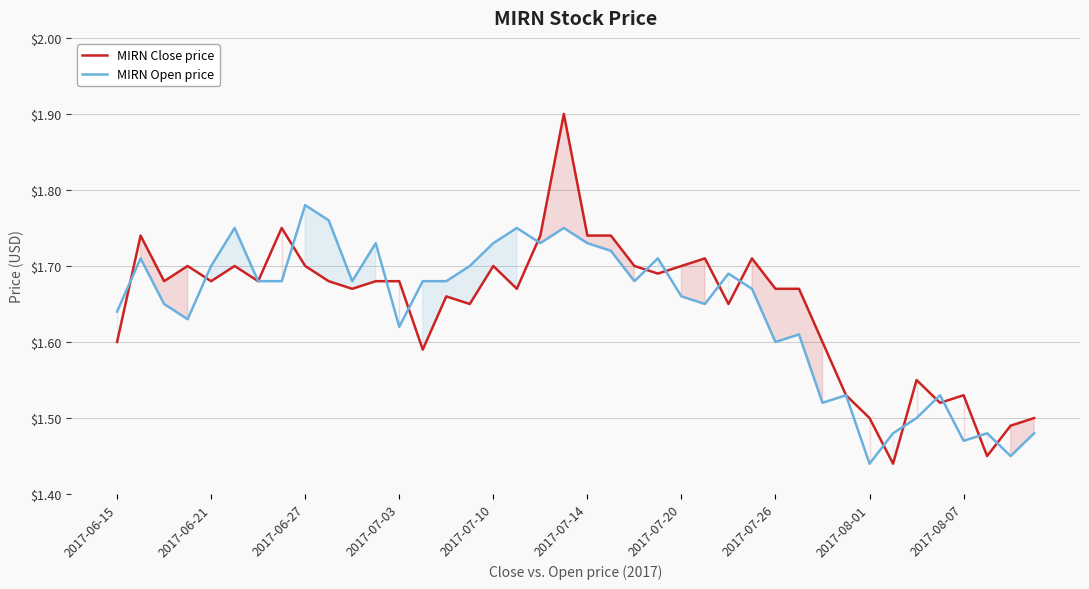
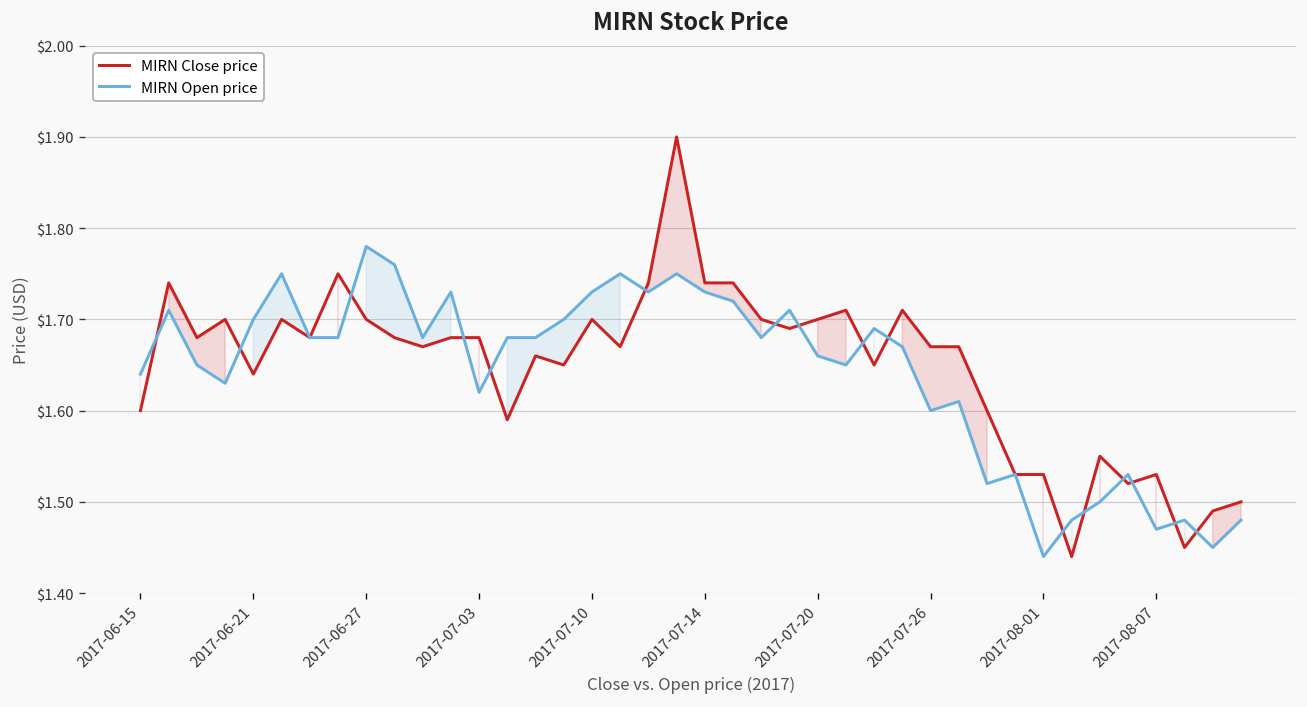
MIRN Close price, 2017-06-21: $1.68 -> $1.64
MIRN Close price, 2017-08-01: $1.50 -> $1.53
